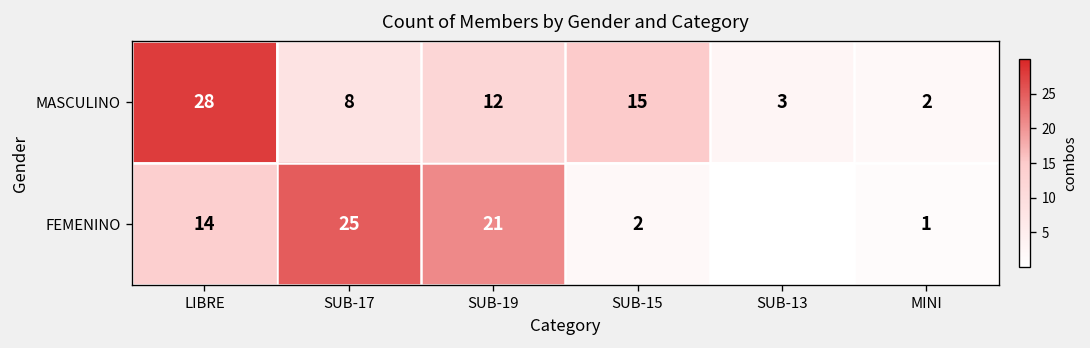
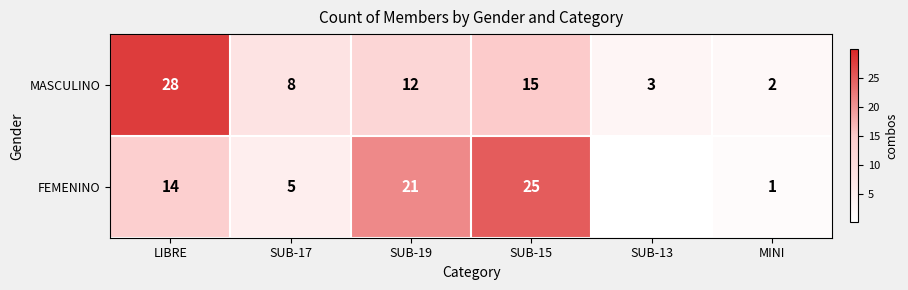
FEMENINO, SUB-17: 25 -> 5
FEMENINO, SUB-15: 2 -> 25
